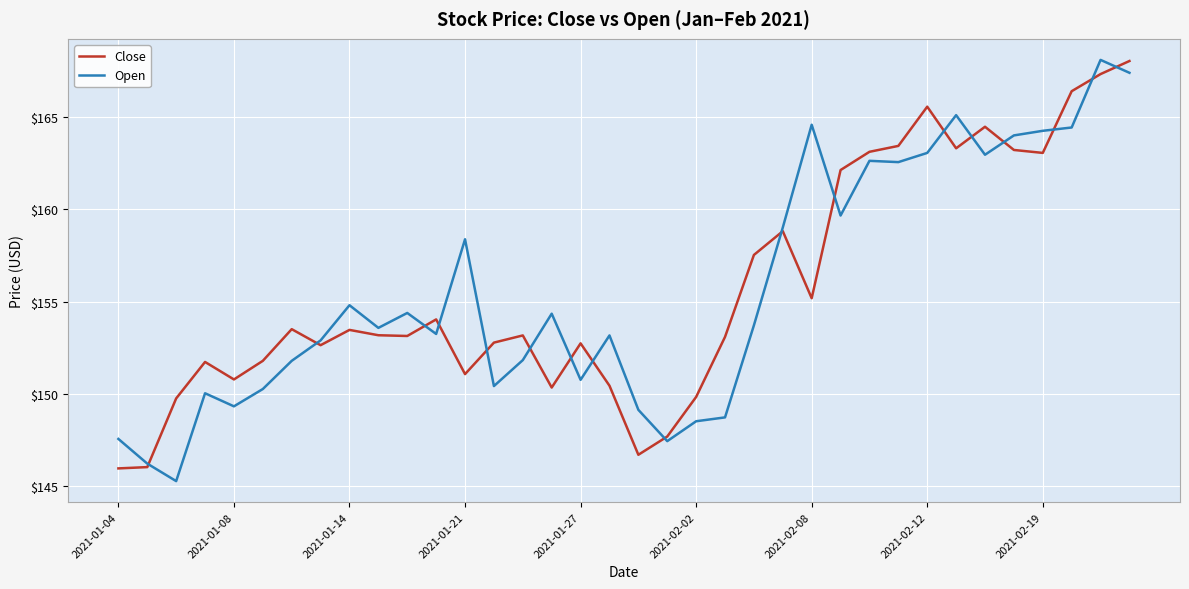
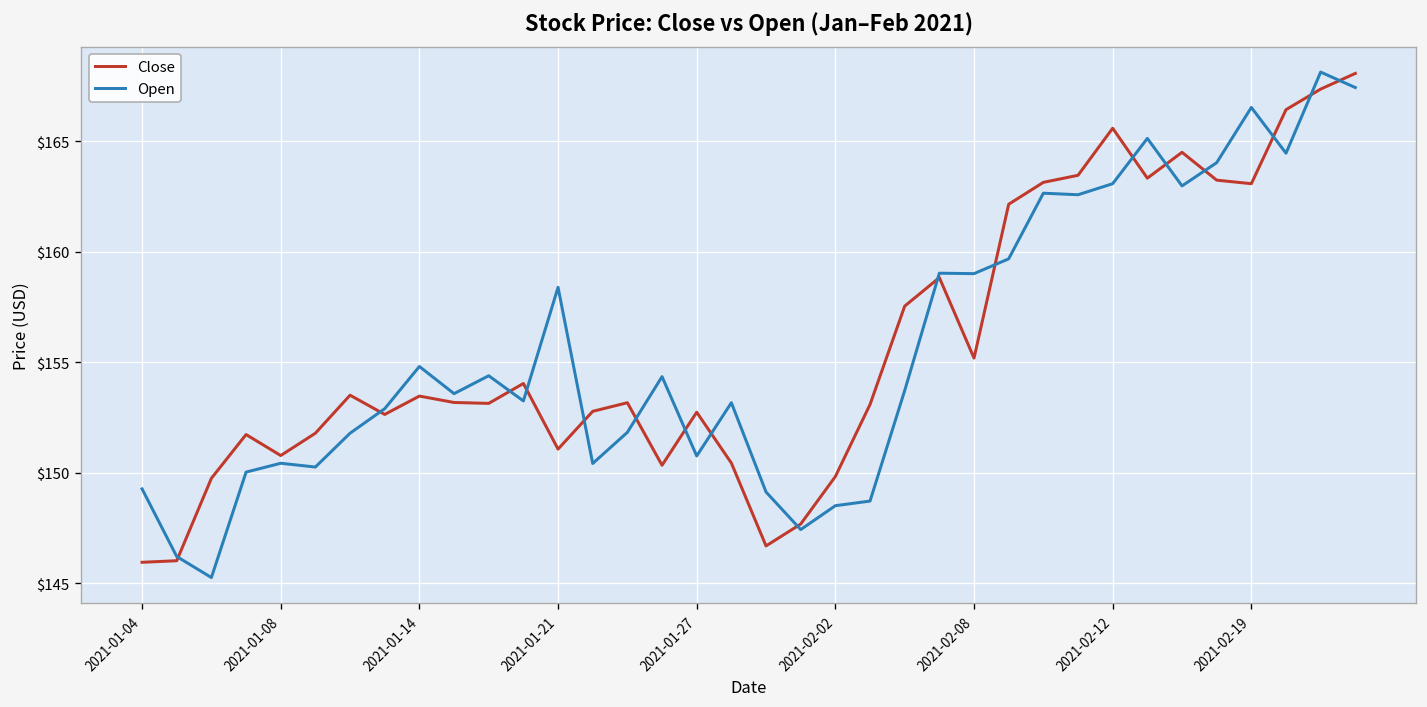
Open, 2021-01-04: $147.5 -> $149.3
Open, 2021-01-08: $149.3 -> $150.4
Open, 2021-02-08: $164.6 -> $159.0
Open, 2021-02-19: $164.3 -> $166.5
